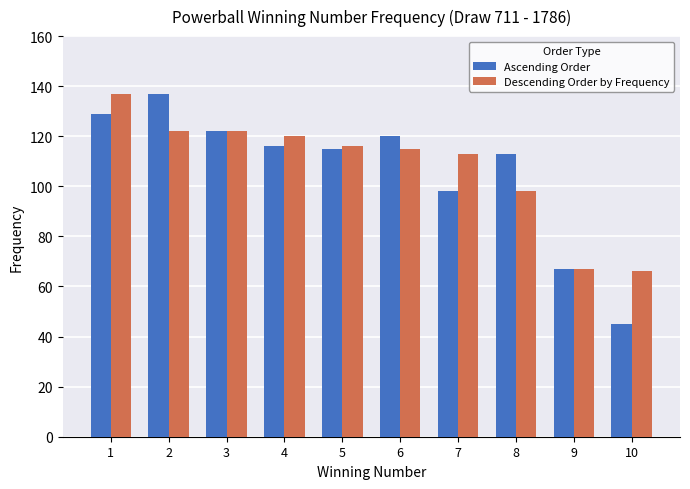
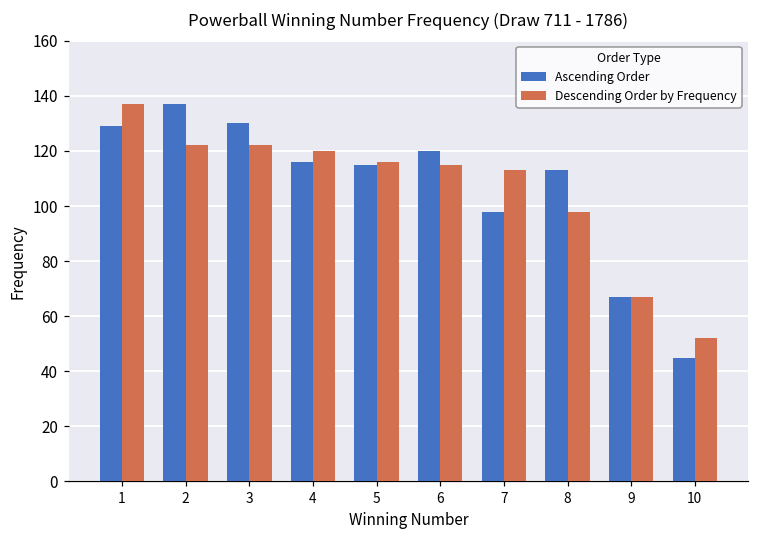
Ascending Order, 3: 122 -> 130
Descending Order by Frequency, 10: 66 -> 52
